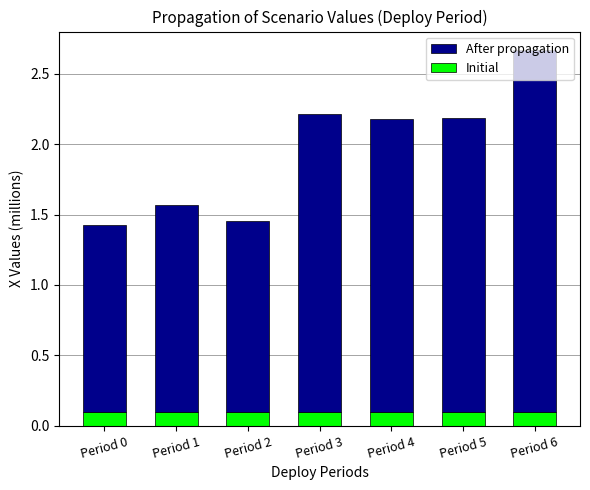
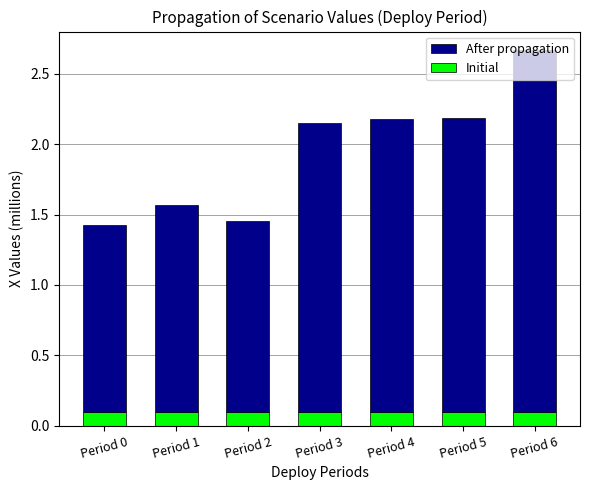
After propagation, Period 3: 2.11 -> 2.05
